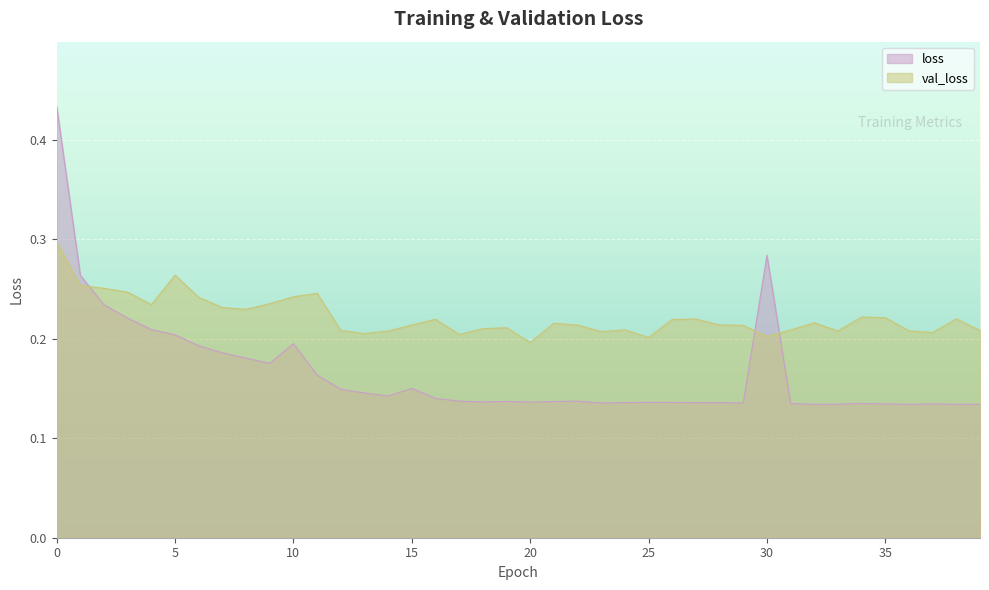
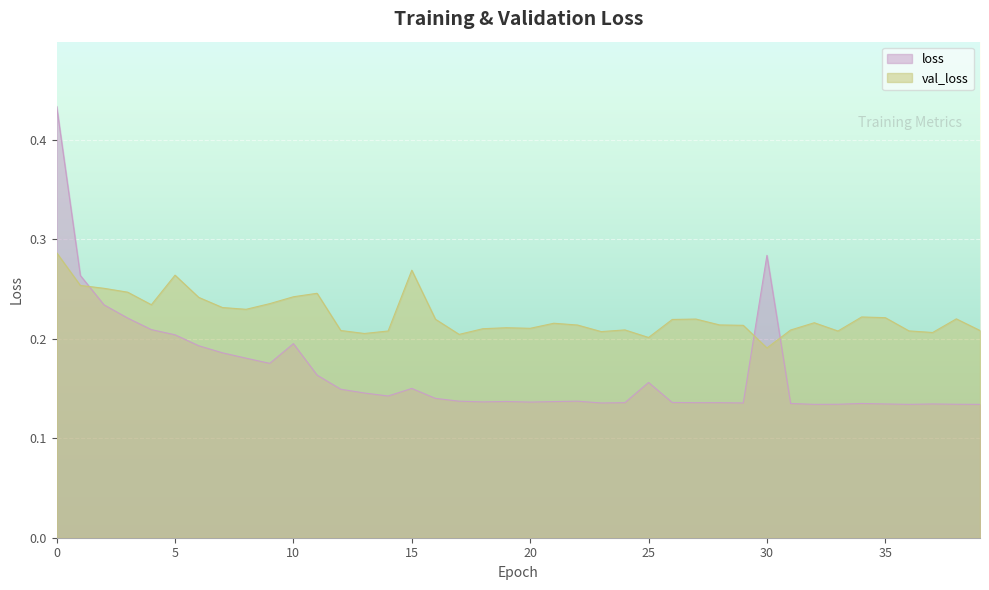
val_loss, 0: 0.30 -> 0.29
val_loss, 15: 0.21 -> 0.27
val_loss, 20: 0.20 -> 0.21
loss, 25: 0.14 -> 0.16
val_loss, 30: 0.20 -> 0.19
